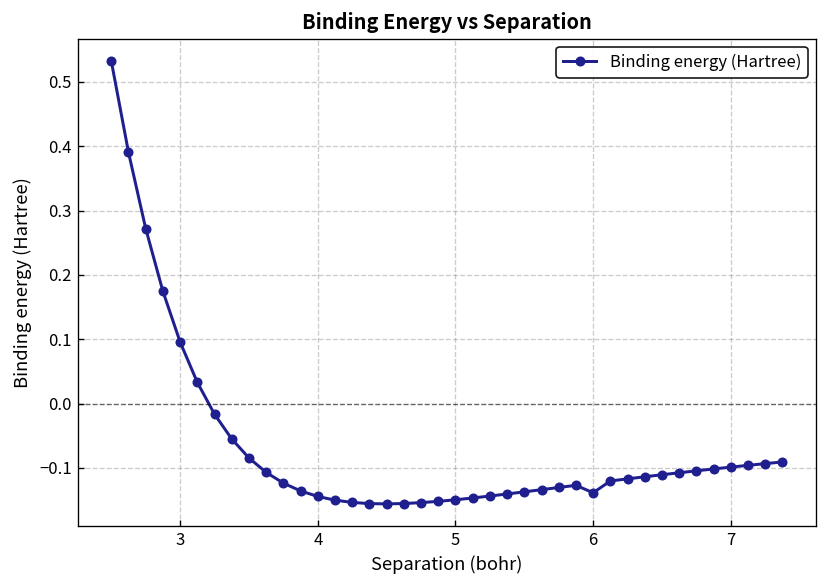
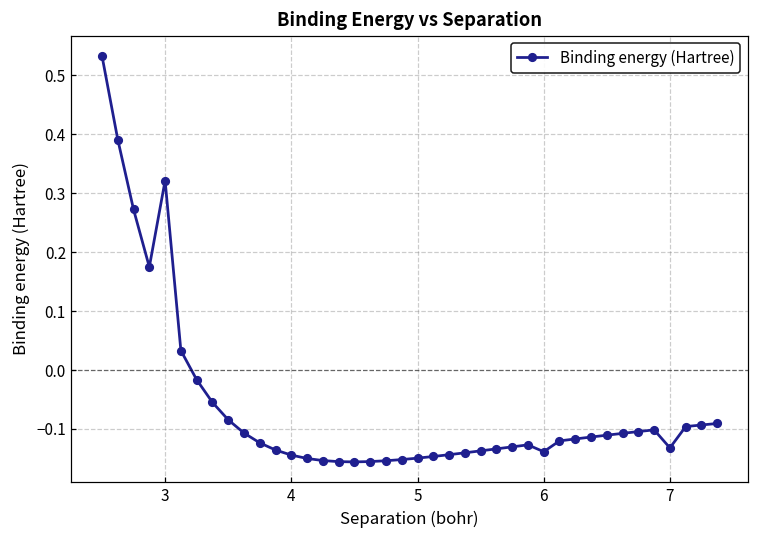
3: 0.10 -> 0.32
7: -0.10 -> -0.13
